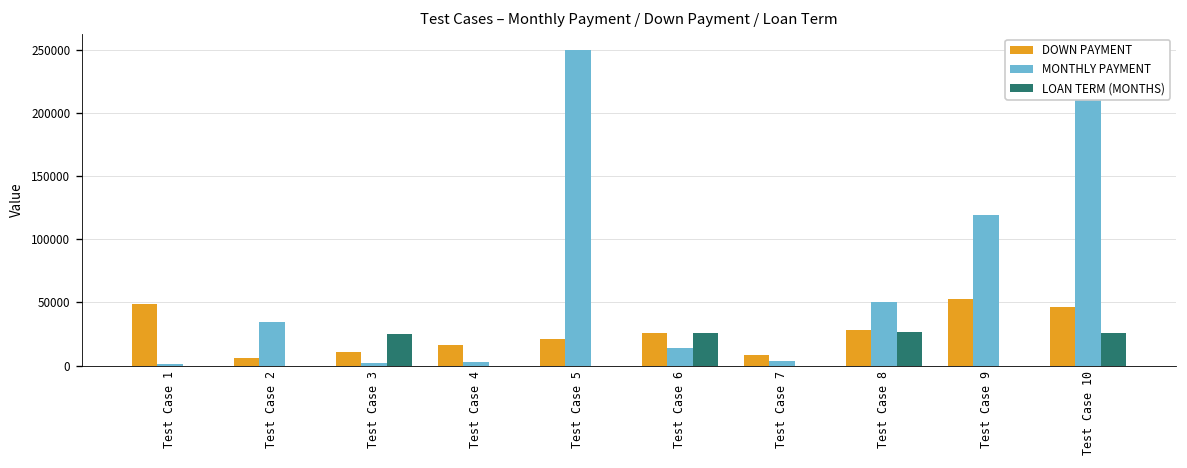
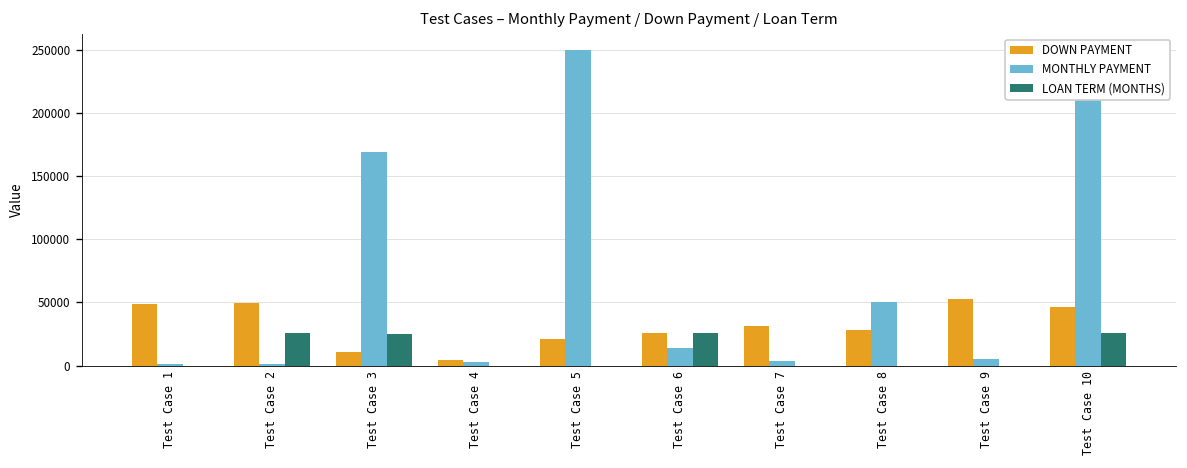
DOWN PAYMENT, Test Case 2: 6000 -> 50000
MONTHLY PAYMENT, Test Case 2: 34000 -> 2000
LOAN TERM (MONTHS), Test Case 2: 0 -> 26000
MONTHLY PAYMENT, Test Case 3: 2000 -> 169000
DOWN PAYMENT, Test Case 4: 16000 -> 4000
DOWN PAYMENT, Test Case 7: 8000 -> 31000
LOAN TERM (MONTHS), Test Case 8: 27000 -> 0
MONTHLY PAYMENT, Test Case 9: 119000 -> 5000
